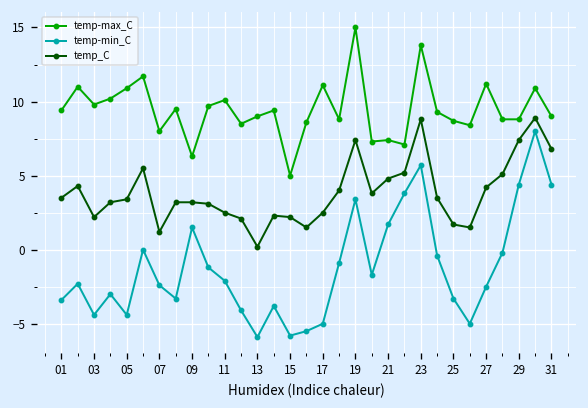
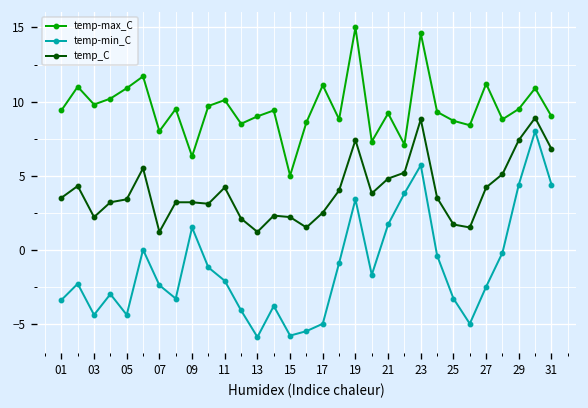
temp_C, 11: 2.5 -> 4.2
temp_C, 13: 0.2 -> 1.2
temp-max_C, 21: 7.4 -> 9.2
temp-max_C, 23: 13.8 -> 14.6
temp-max_C, 29: 8.8 -> 9.5
